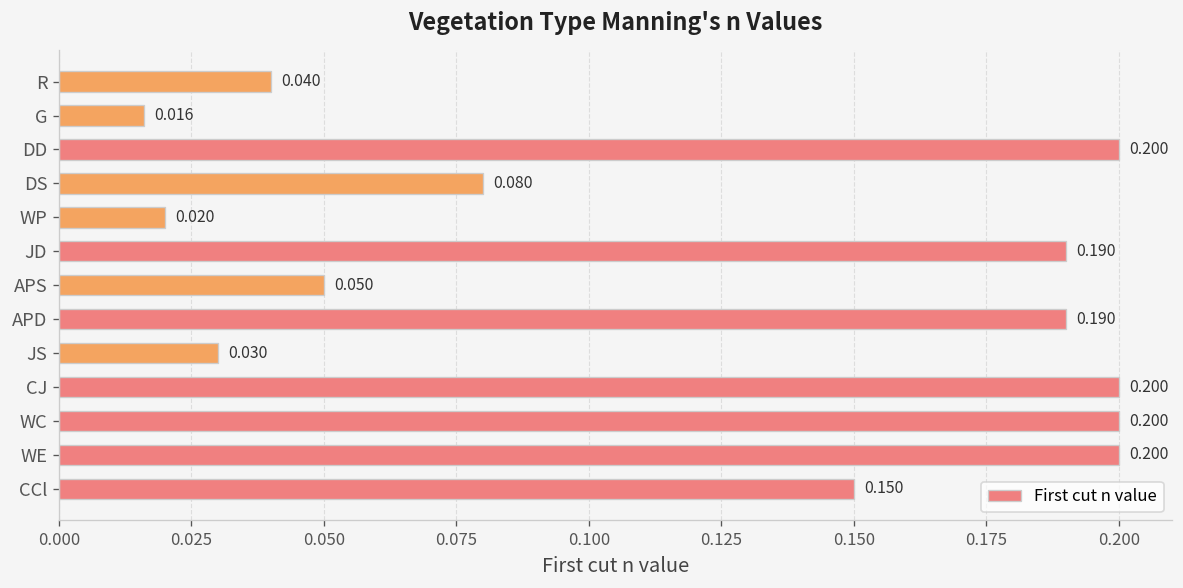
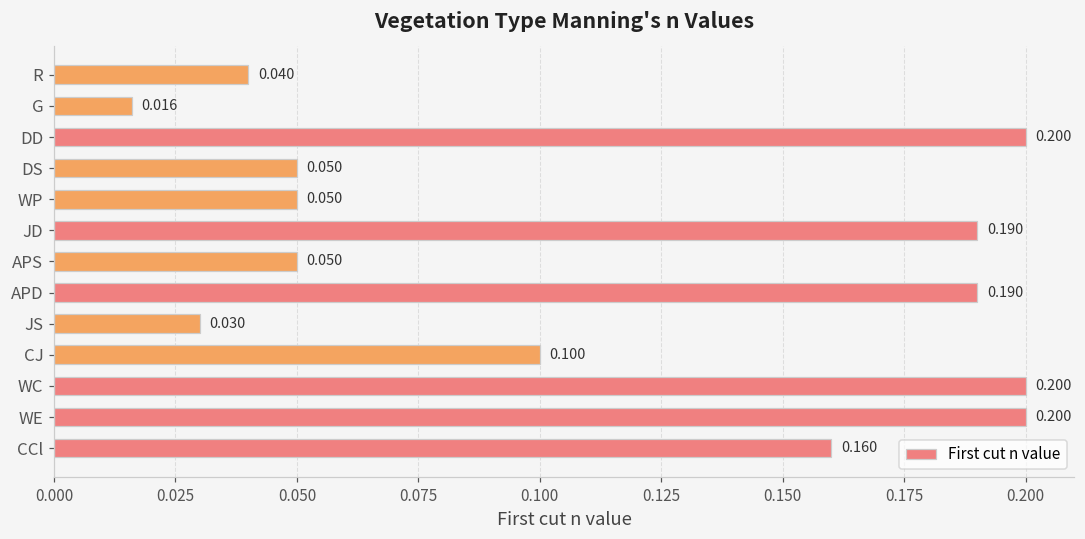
DS: 0.080 -> 0.050
WP: 0.020 -> 0.050
CJ: 0.200 -> 0.100
CCl: 0.150 -> 0.160
